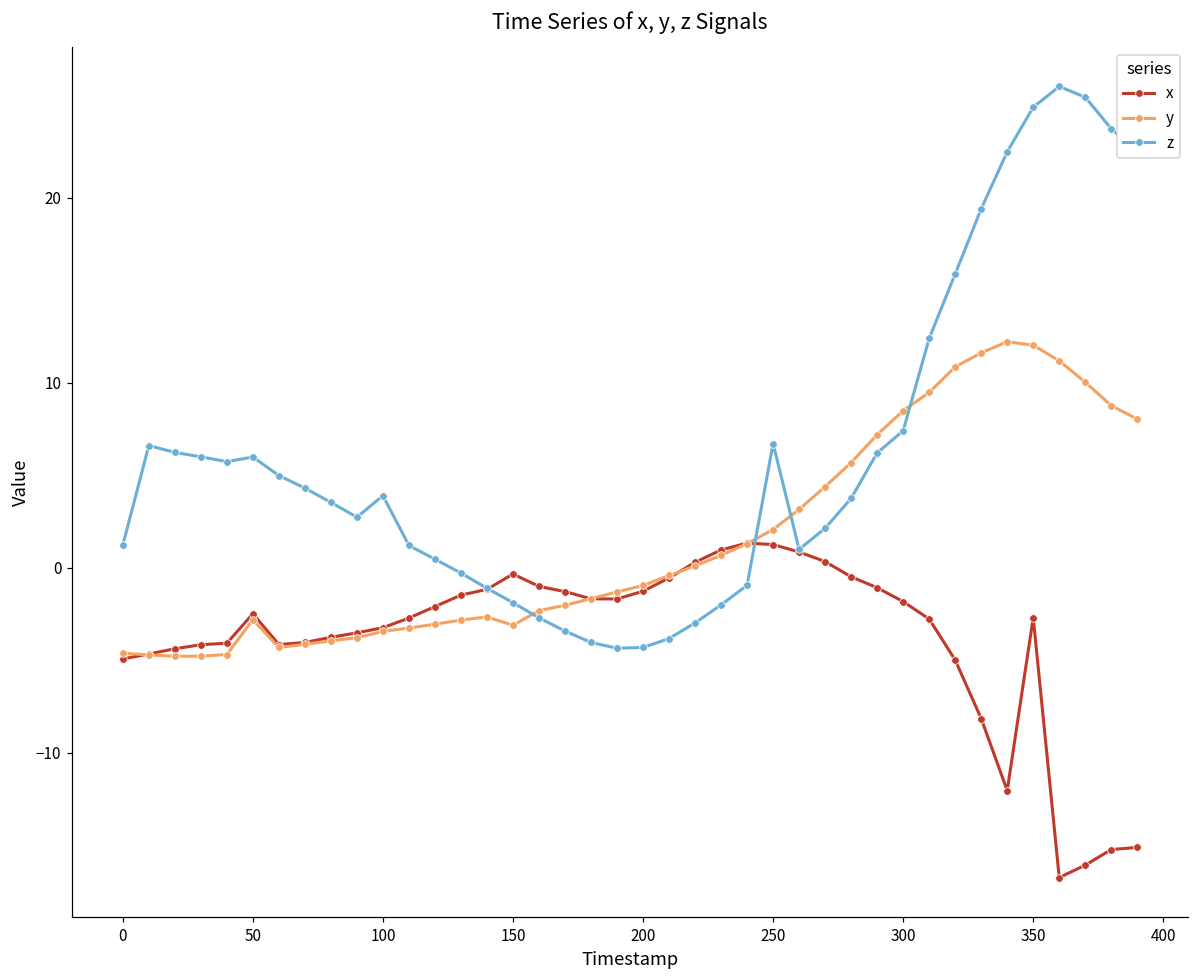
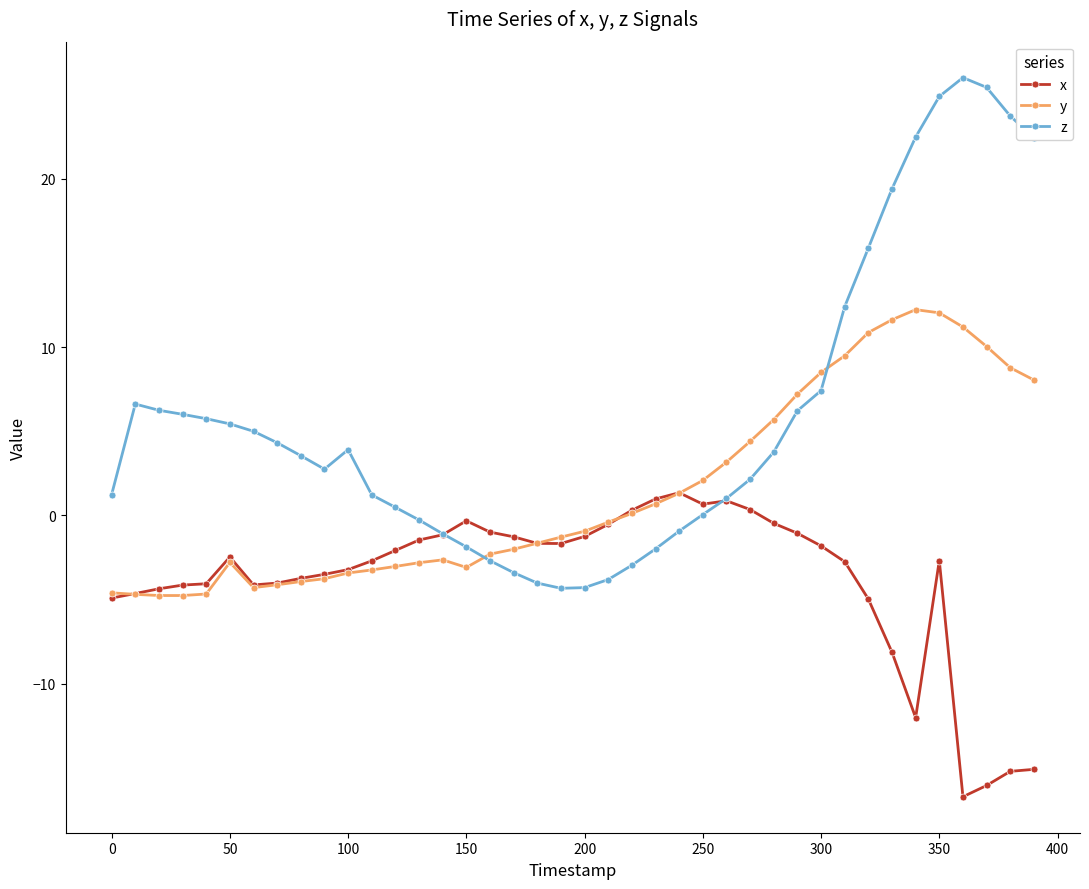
z, 50: 6.0 -> 5.4
x, 250: 1.3 -> 0.7
z, 250: 6.7 -> 0.0
